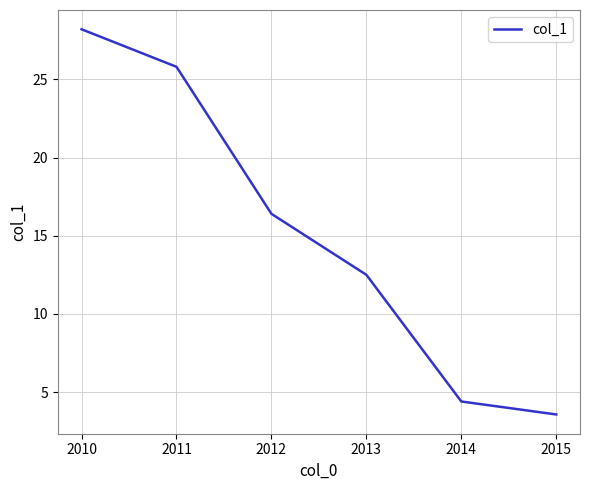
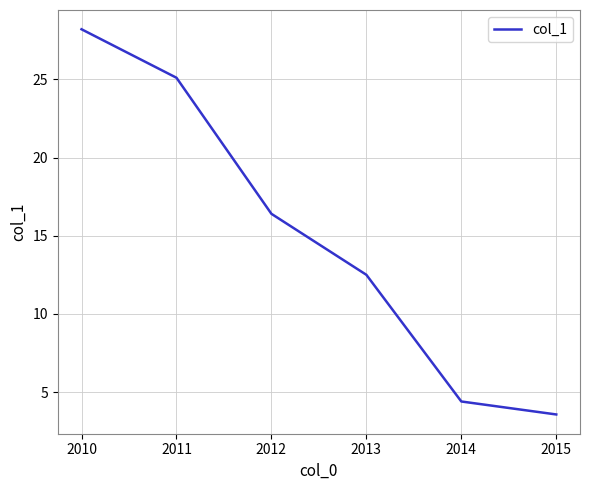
2011: 25.8 -> 25.1
